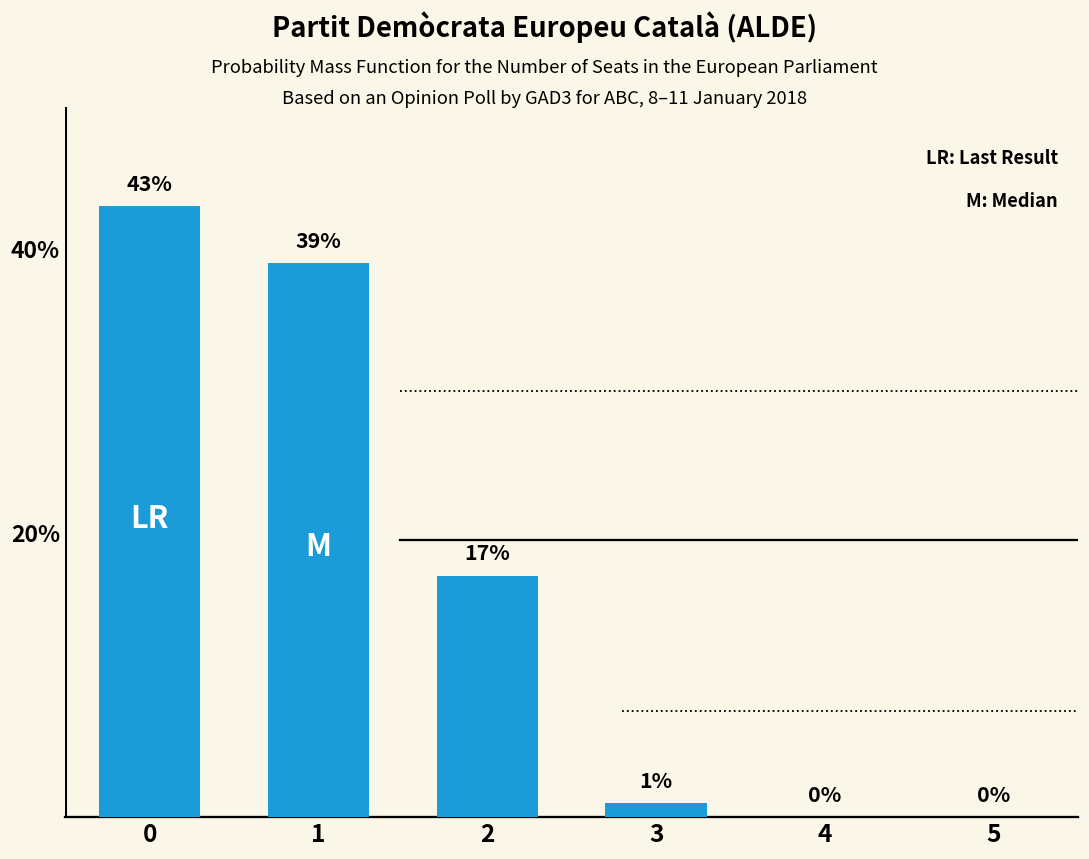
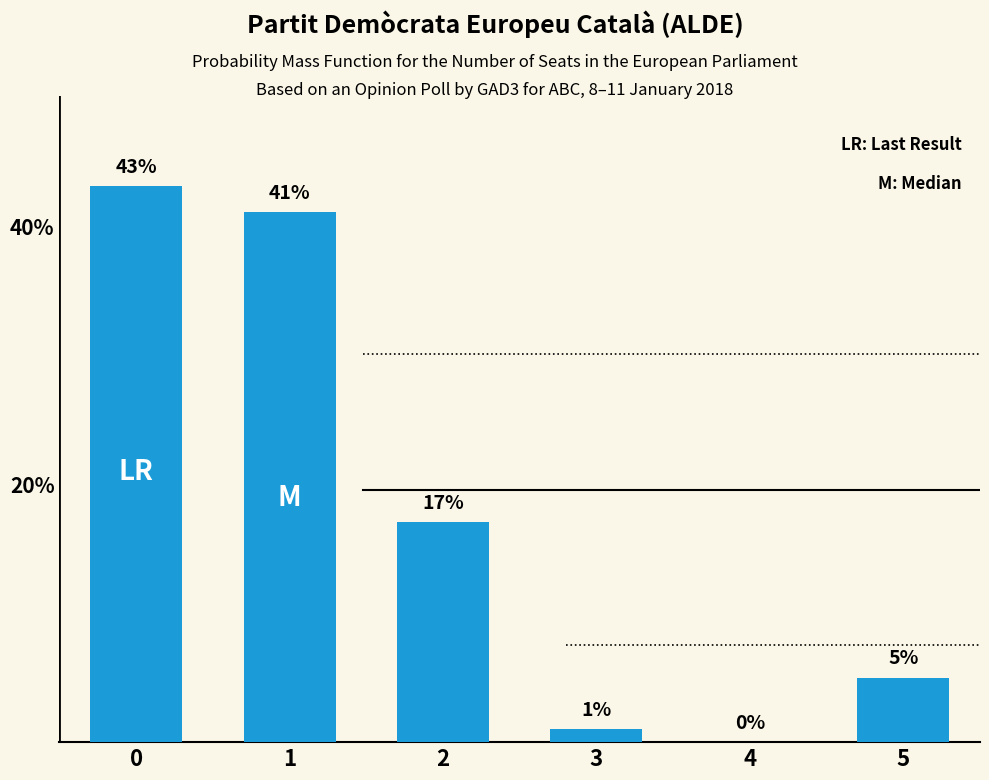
1: 39% -> 41%
5: 0% -> 5%
